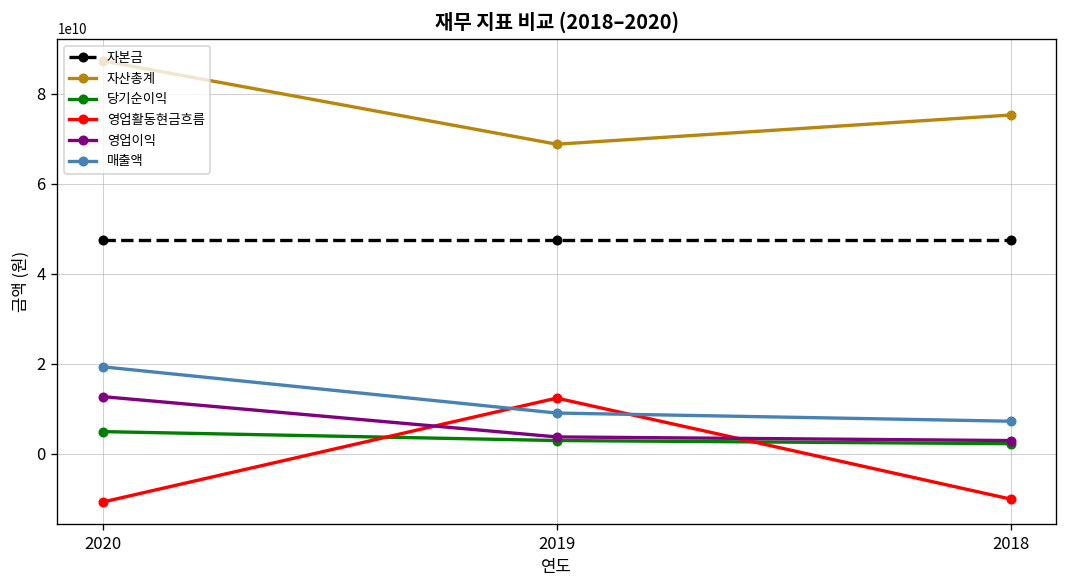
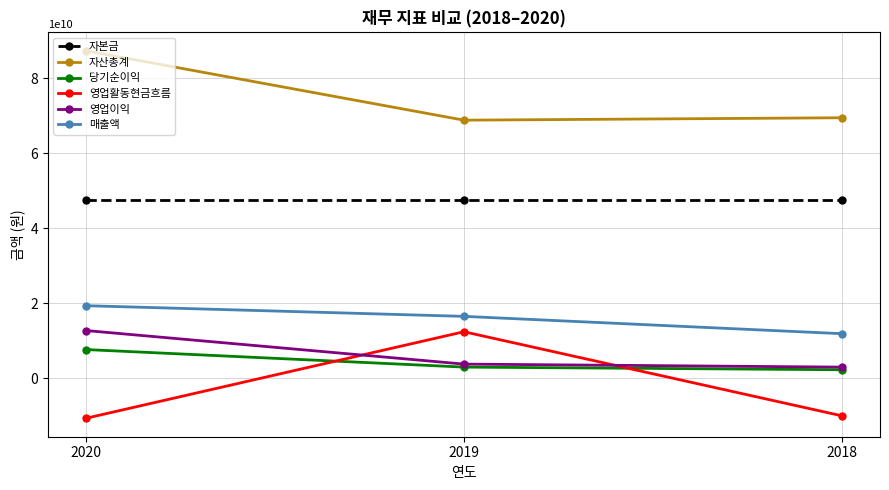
당기순이익, 2020: 5000000000 -> 8000000000
매출액, 2019: 9000000000 -> 16000000000
자산총계, 2018: 75000000000 -> 69000000000
매출액, 2018: 7000000000 -> 12000000000
